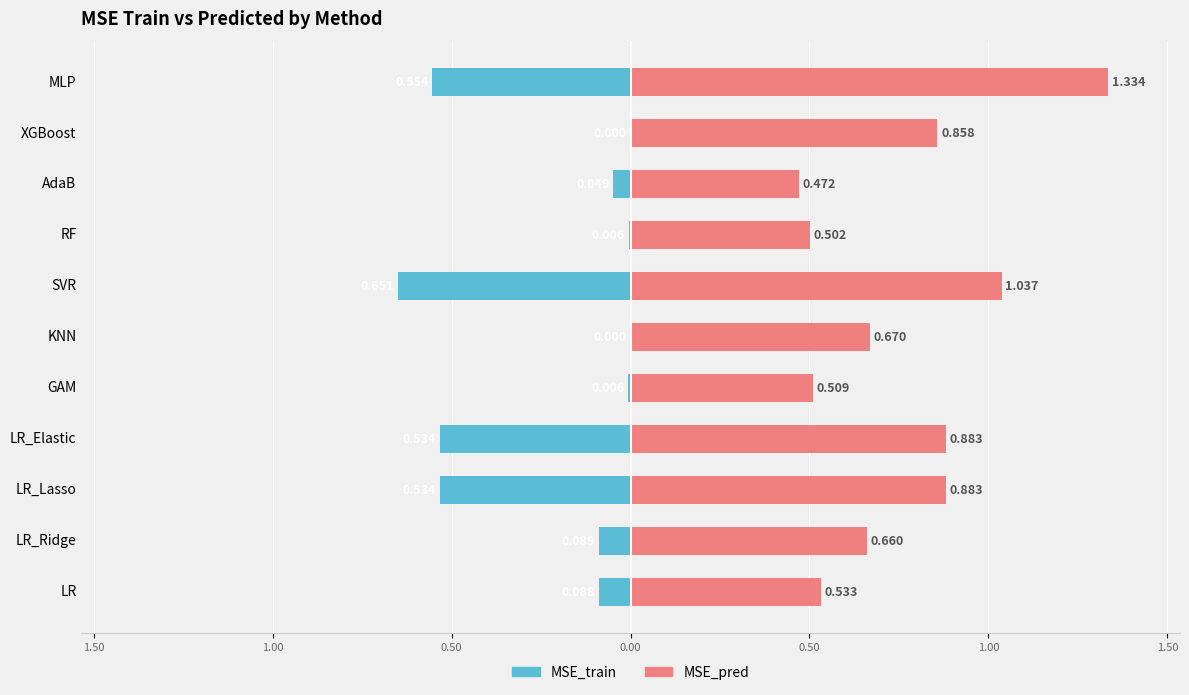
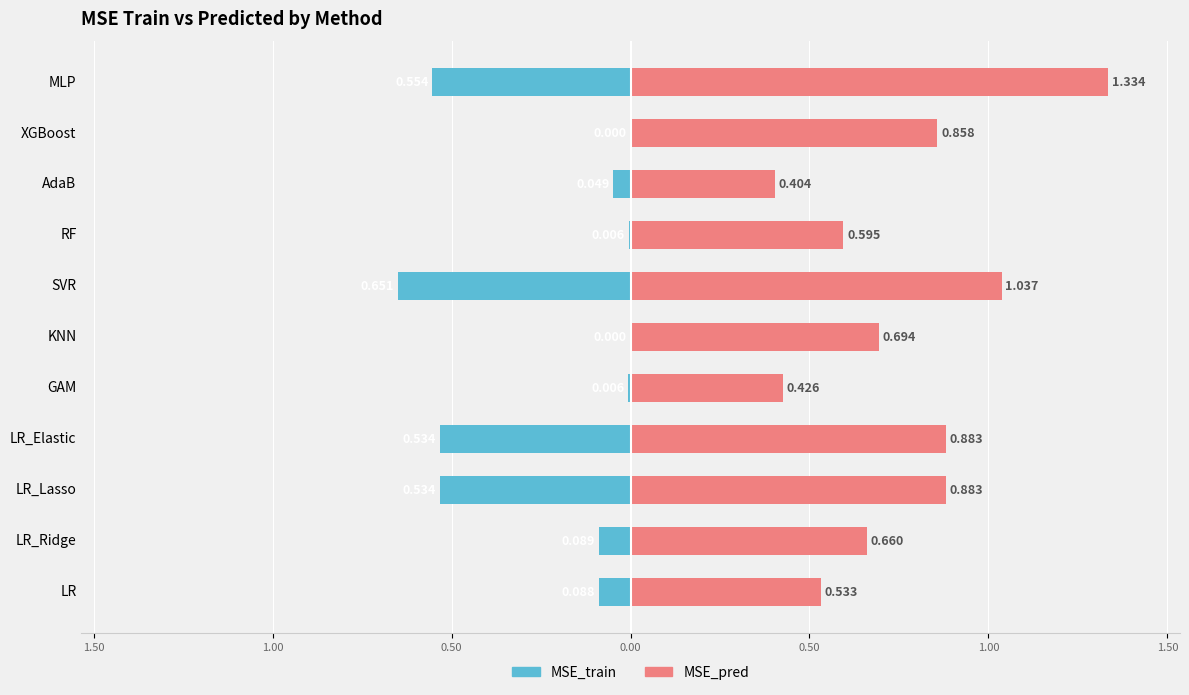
MSE_pred, AdaB: 0.472 -> 0.404
MSE_pred, RF: 0.502 -> 0.595
MSE_pred, KNN: 0.670 -> 0.694
MSE_pred, GAM: 0.509 -> 0.426
